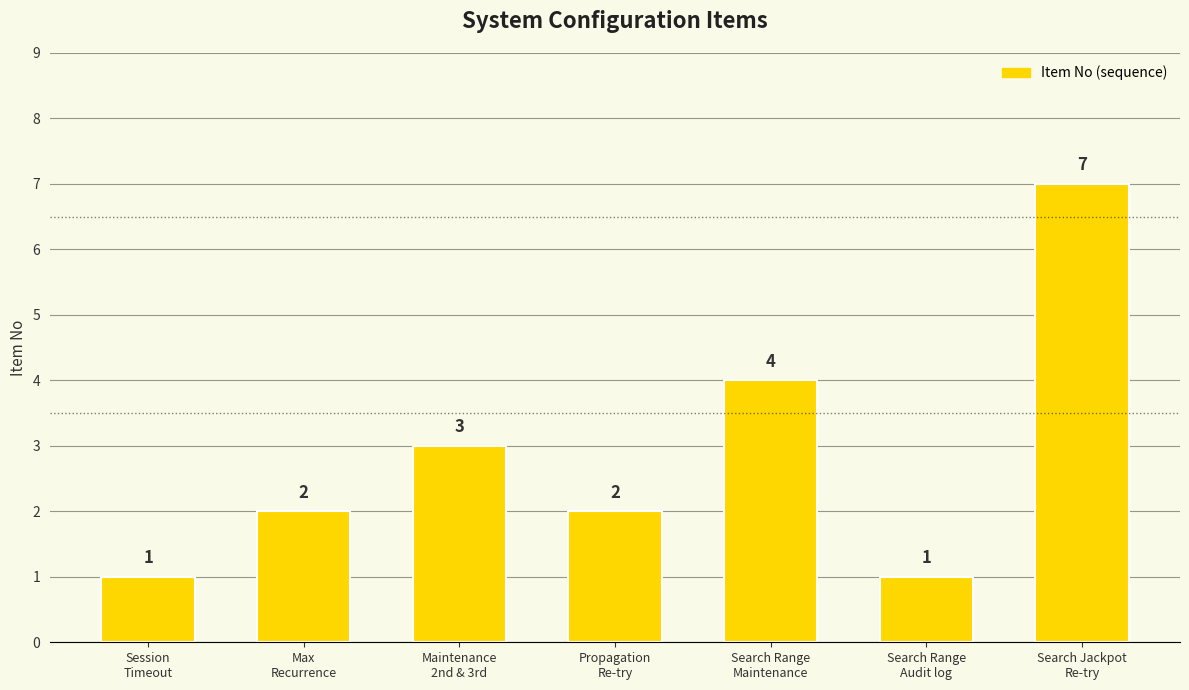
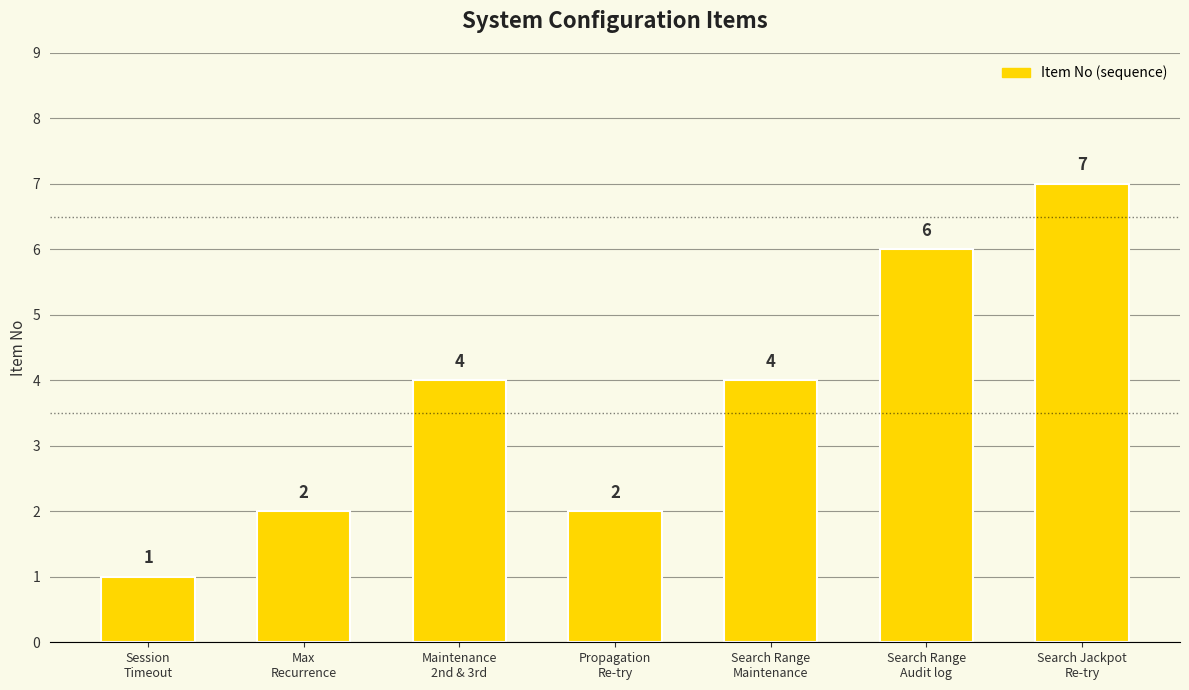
Maintenance 2nd & 3rd: 3 -> 4
Search Range Audit log: 1 -> 6
